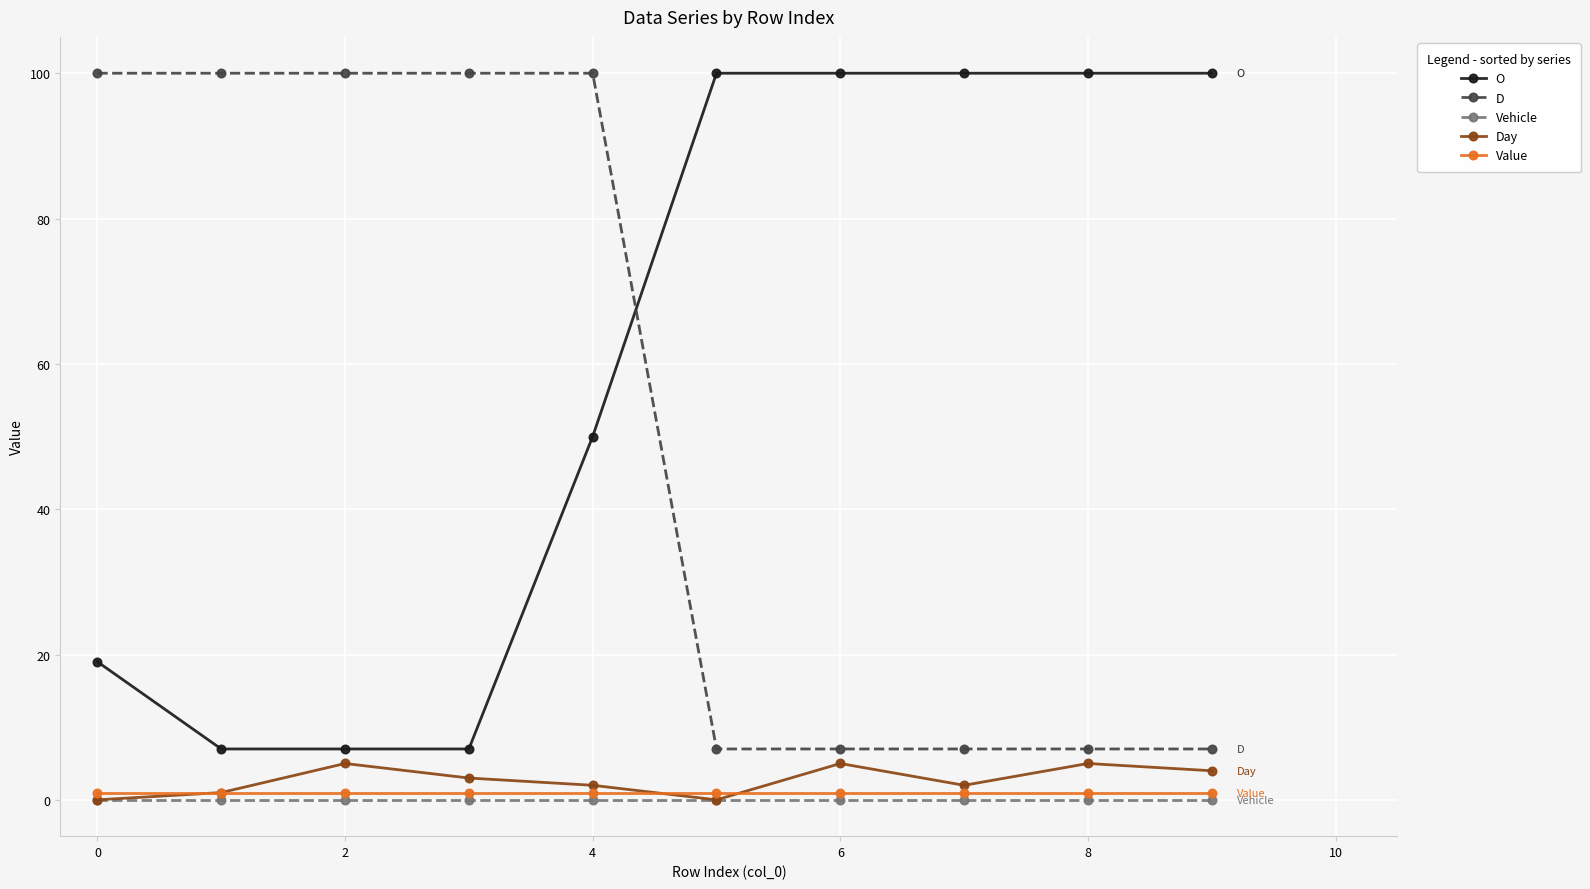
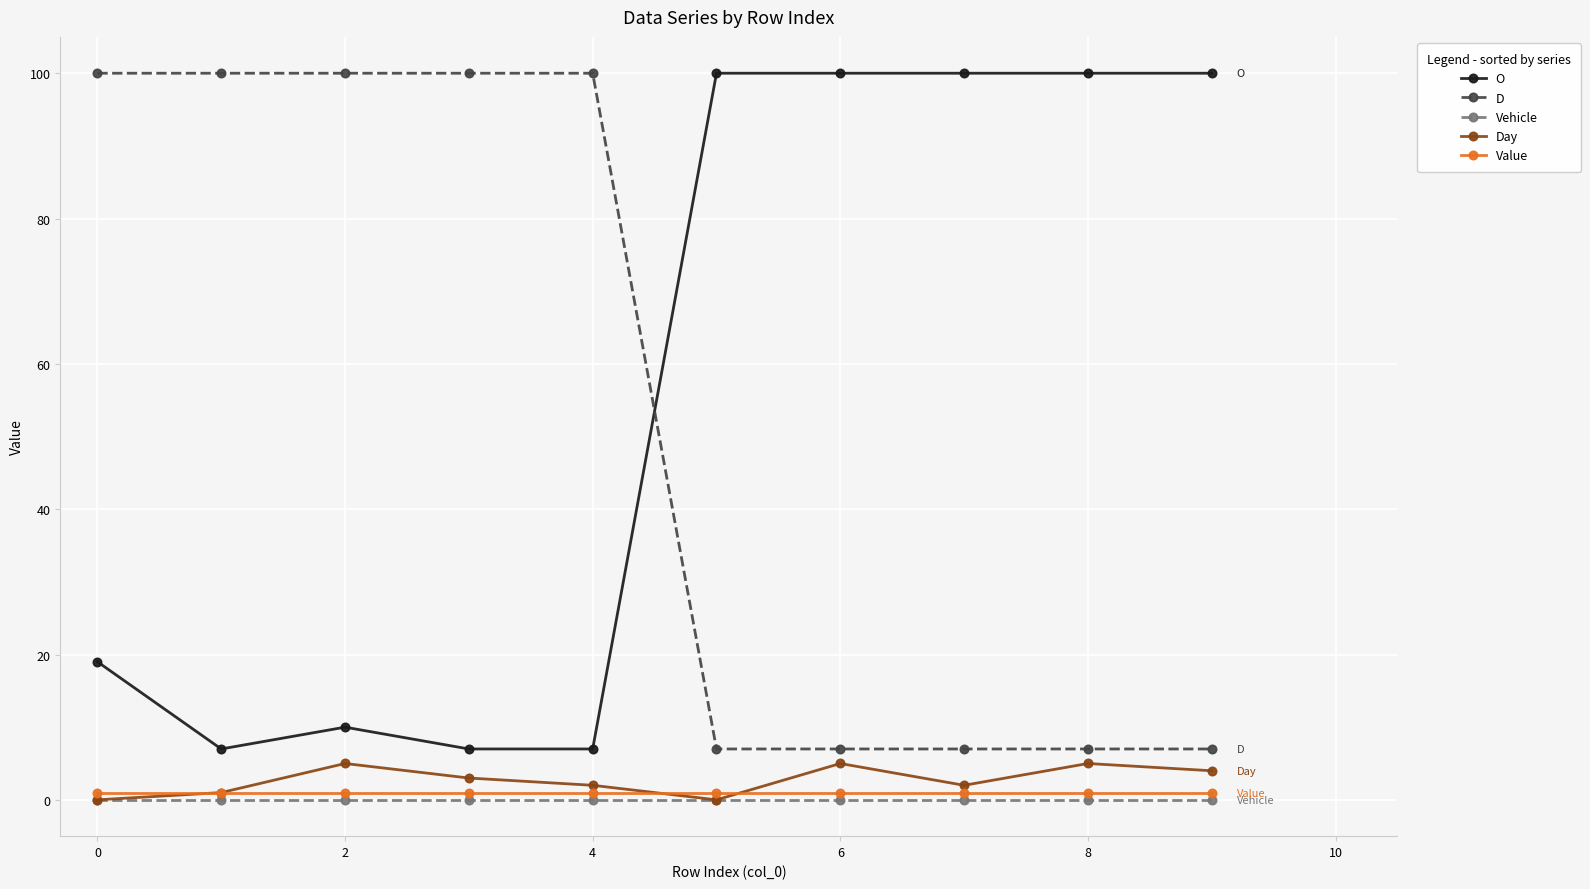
O, 2: 7 -> 10
O, 4: 50 -> 7
